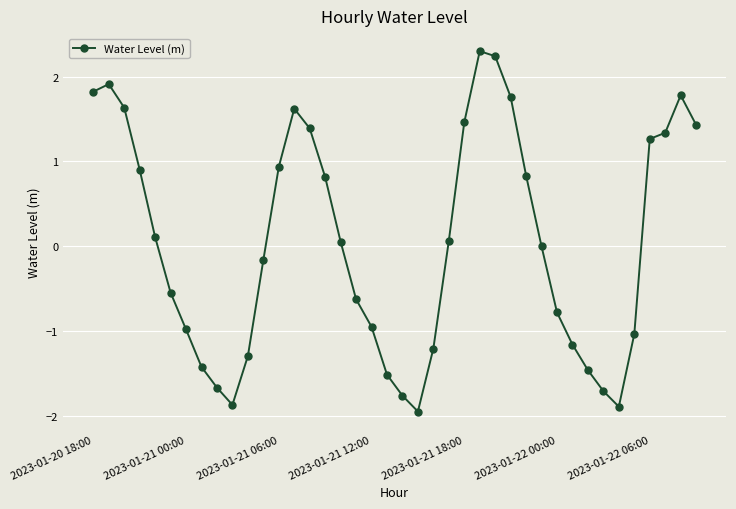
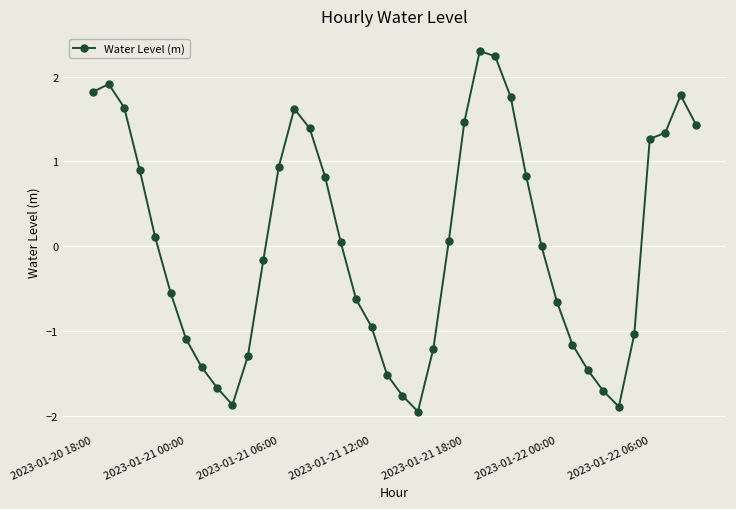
2023-01-21 00:00: -1.0 -> -1.1
2023-01-22 00:00: -0.8 -> -0.7
